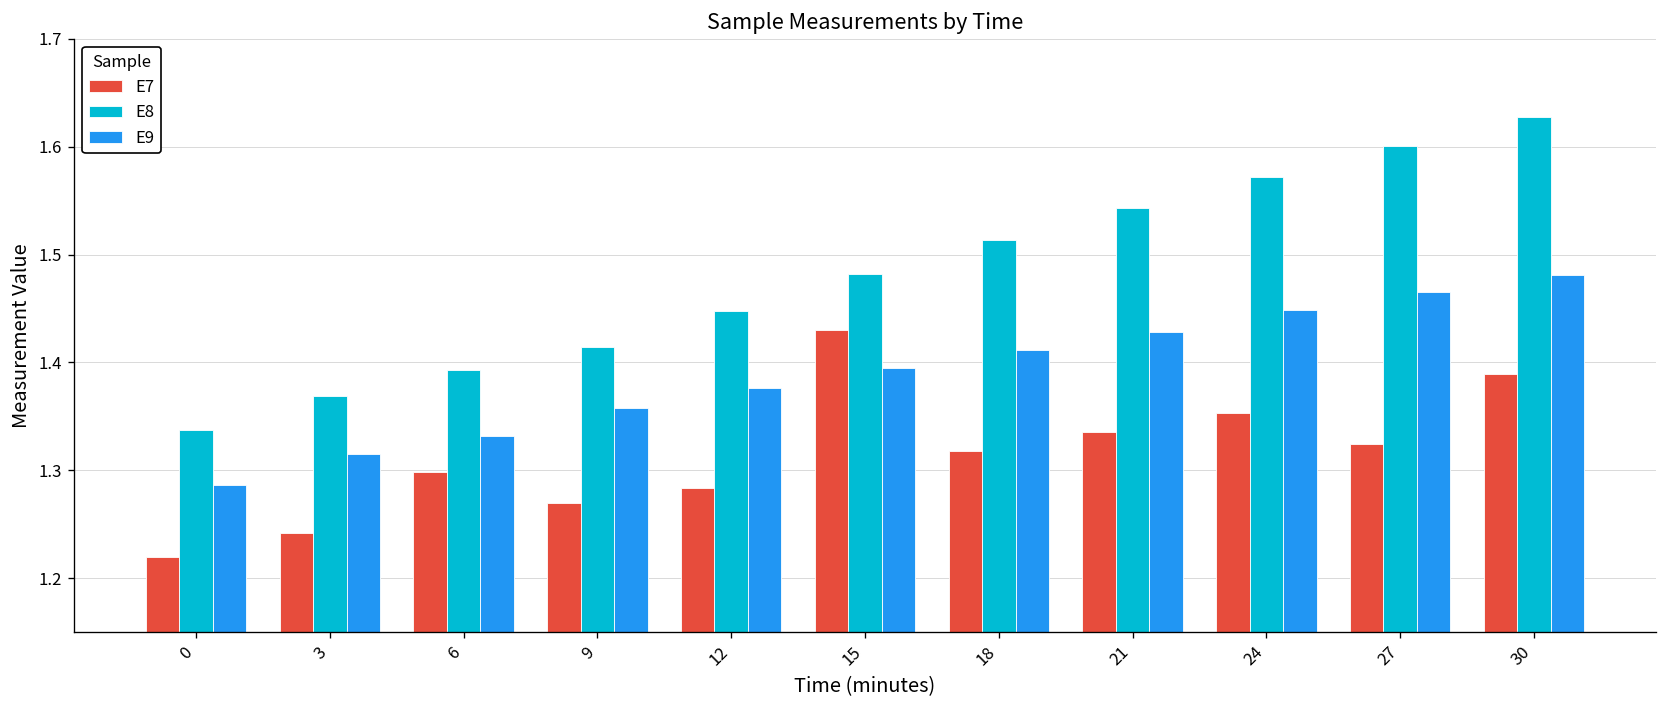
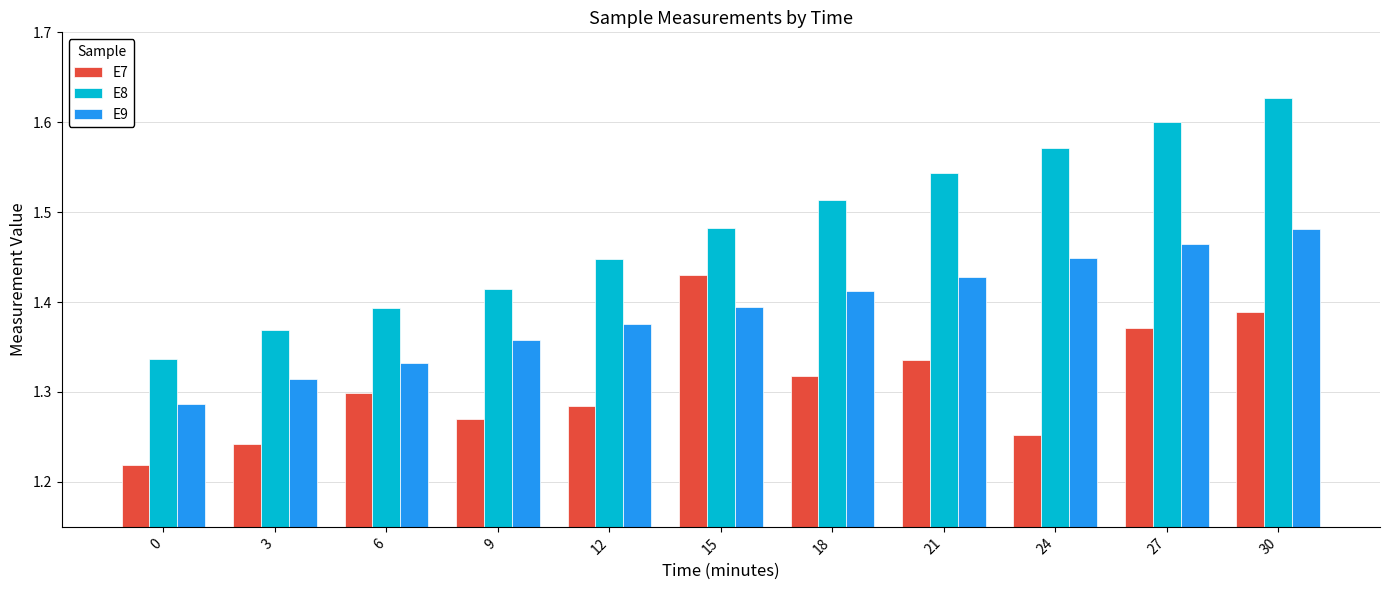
E7, 24: 1.35 -> 1.25
E7, 27: 1.32 -> 1.37
